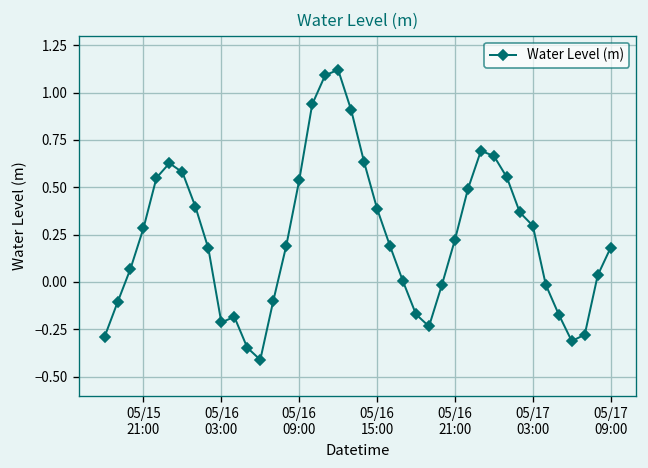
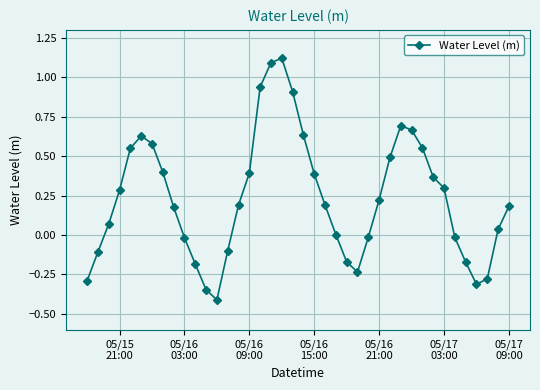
05/16 03:00: -0.21 -> -0.02
05/16 09:00: 0.54 -> 0.39
